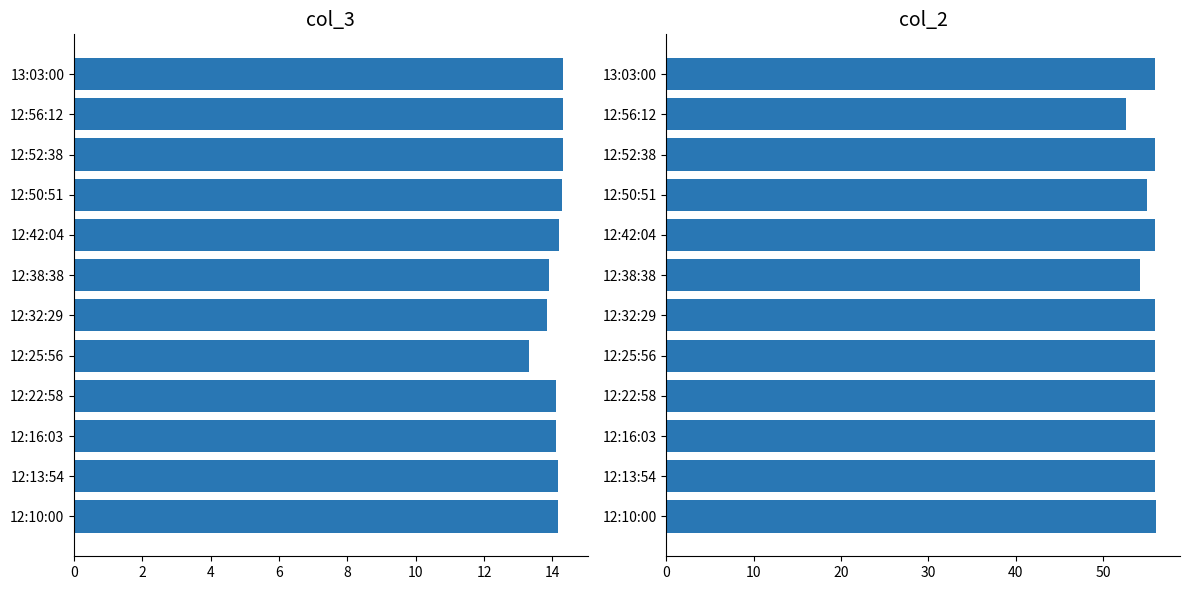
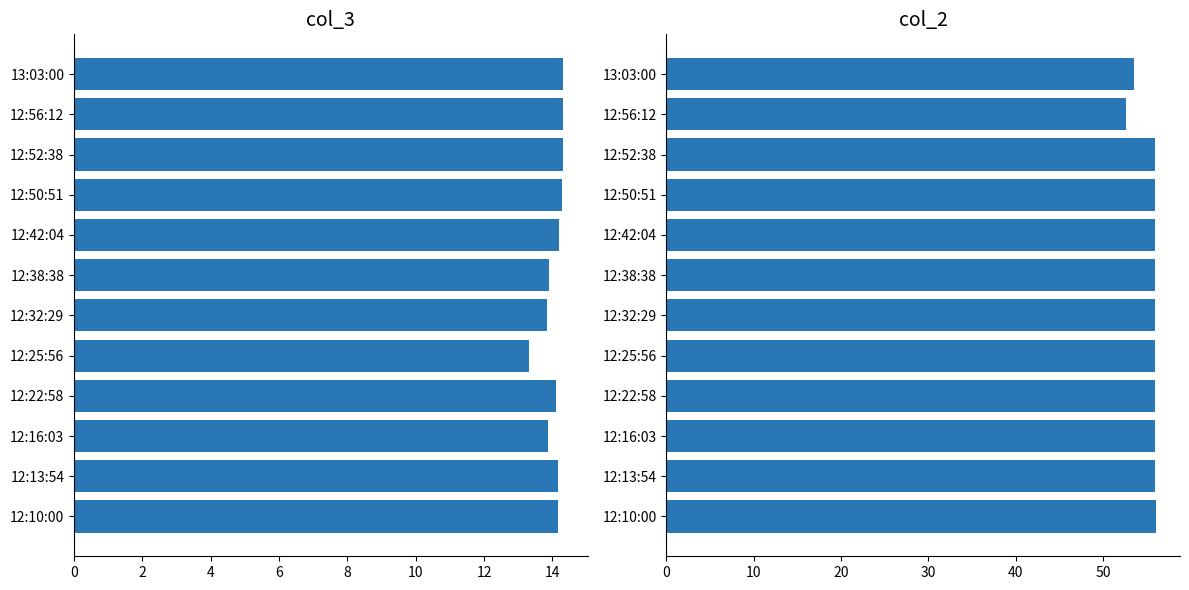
col_3, 12:16:03: 14.1 -> 13.9
col_2, 13:03:00: 56 -> 54
col_2, 12:50:51: 55 -> 56
col_2, 12:38:38: 54 -> 56
